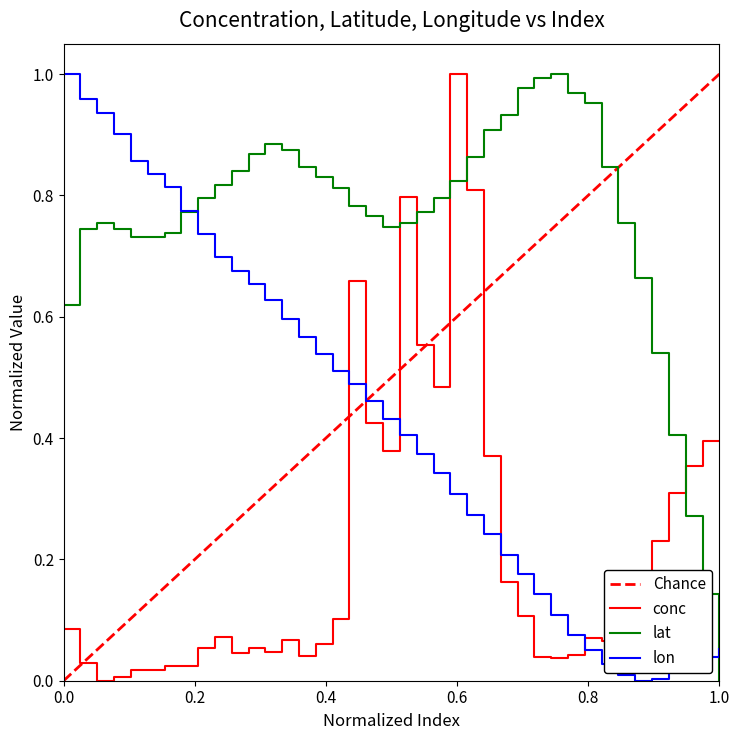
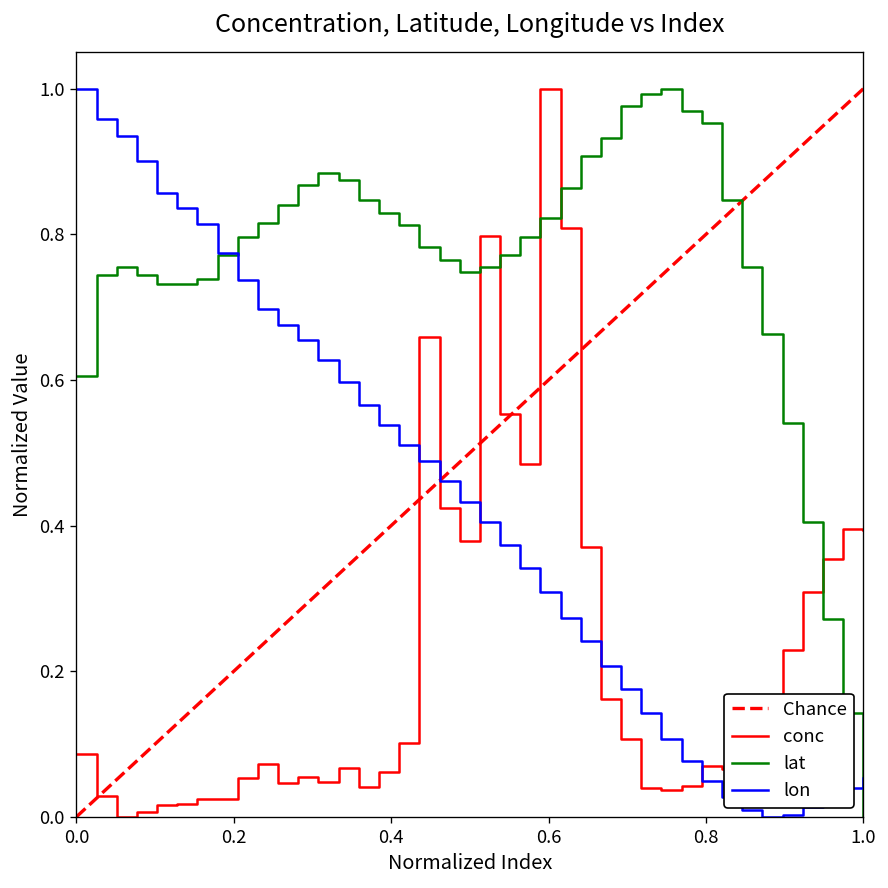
lat, 0.0: 0.62 -> 0.61
